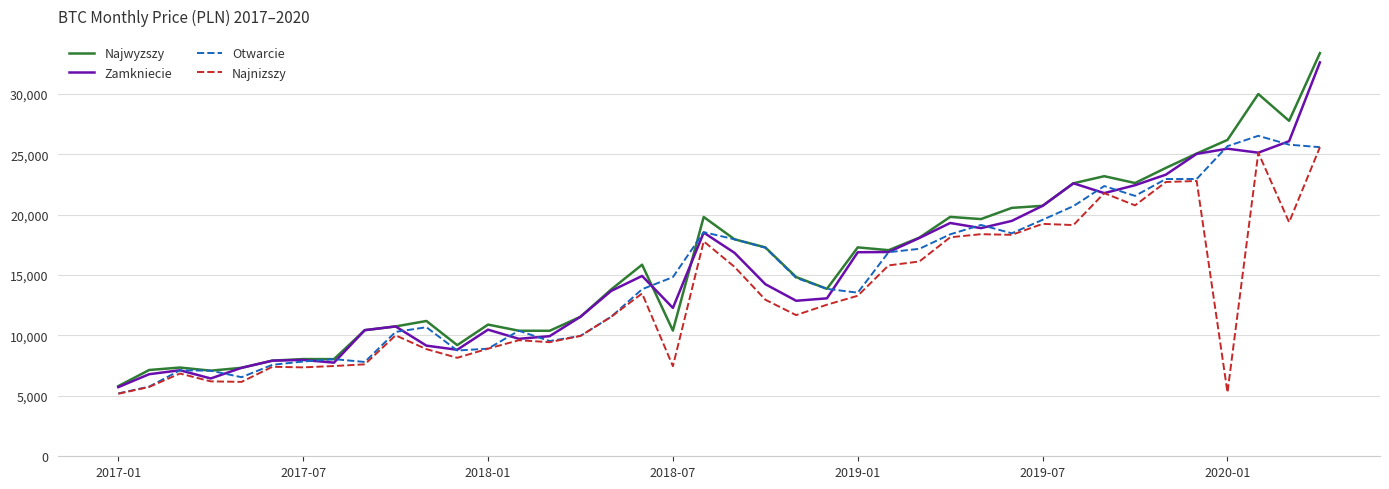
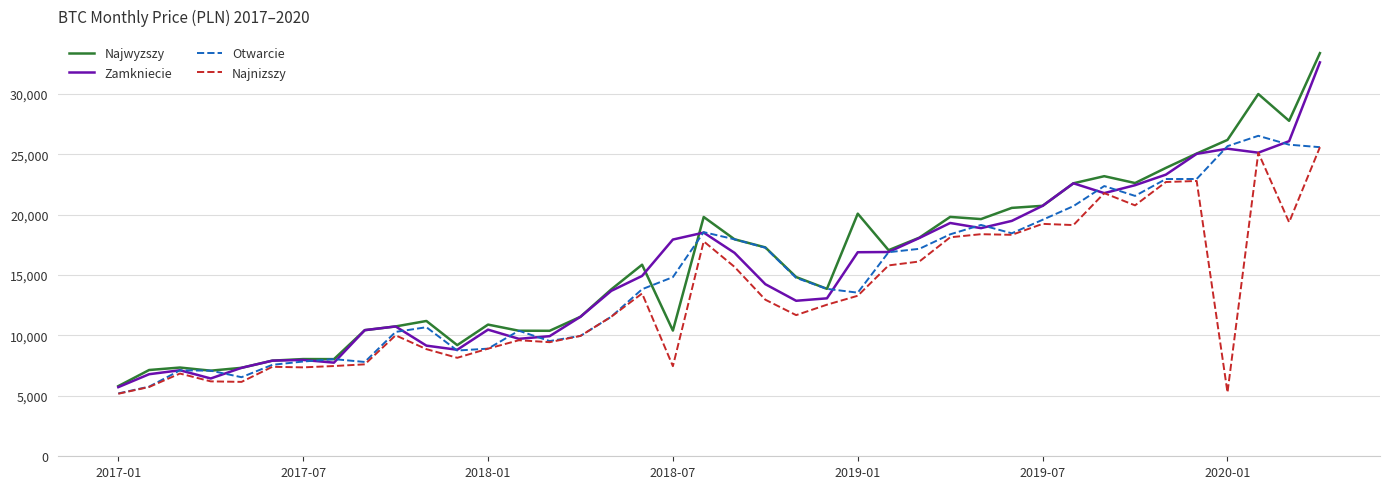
Zamkniecie, 2018-07: 12,300 -> 17,900
Najwyzszy, 2019-01: 17,300 -> 20,100
